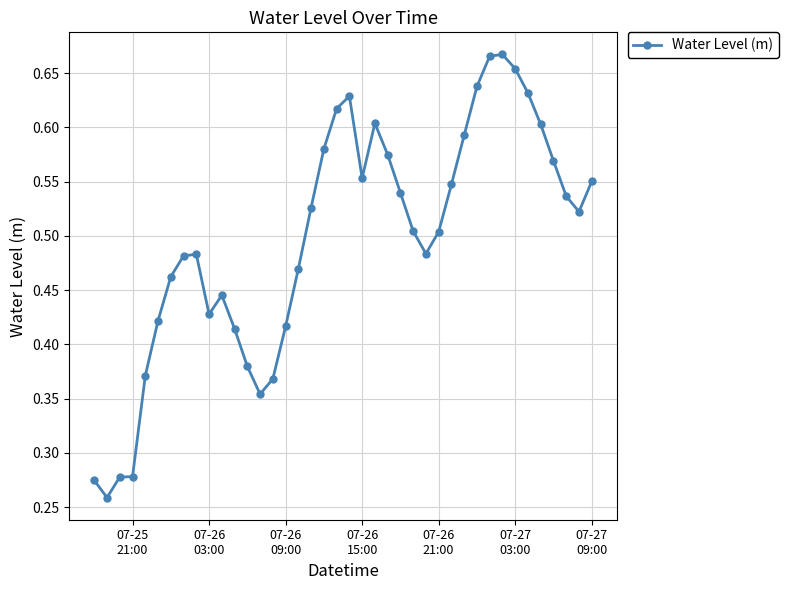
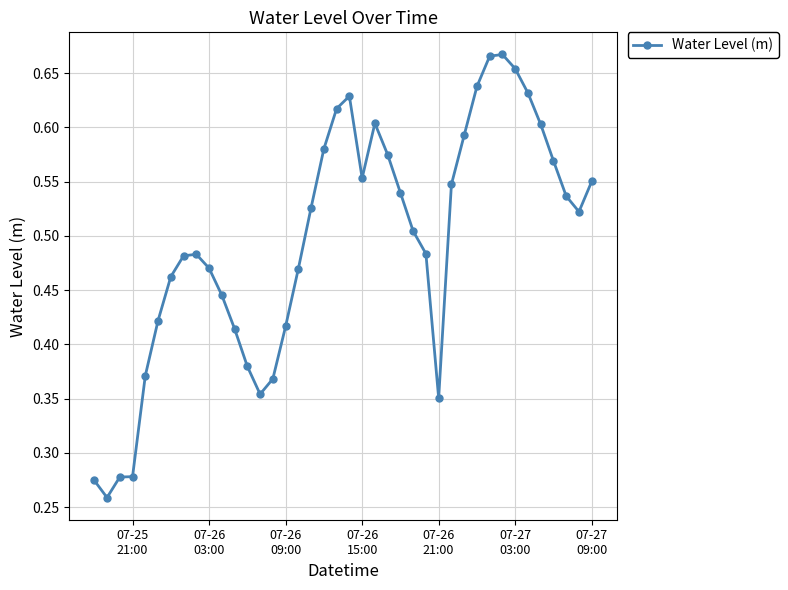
07-26 03:00: 0.428 -> 0.470
07-26 21:00: 0.504 -> 0.351
